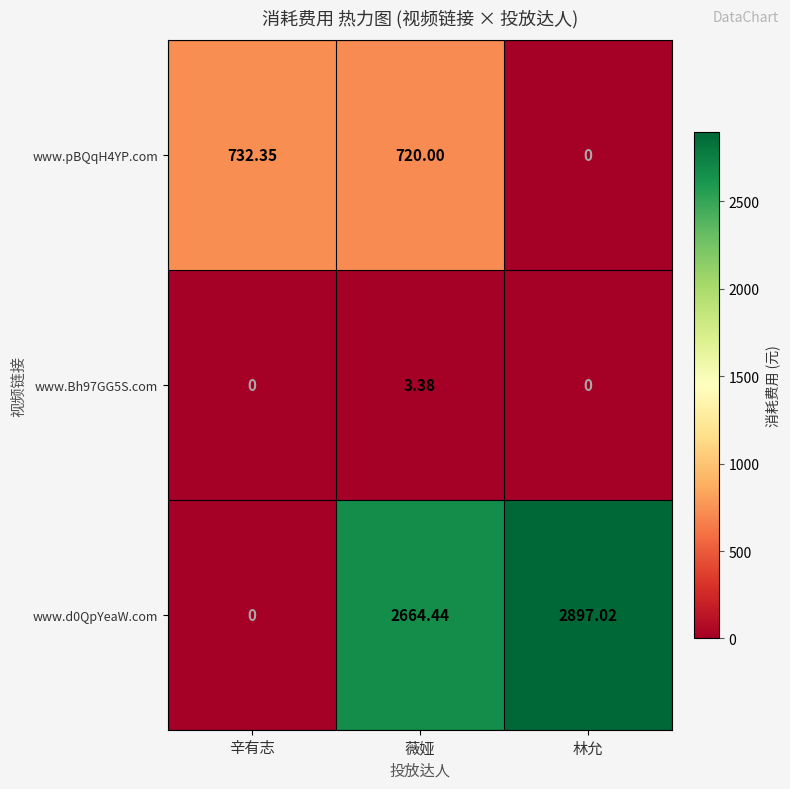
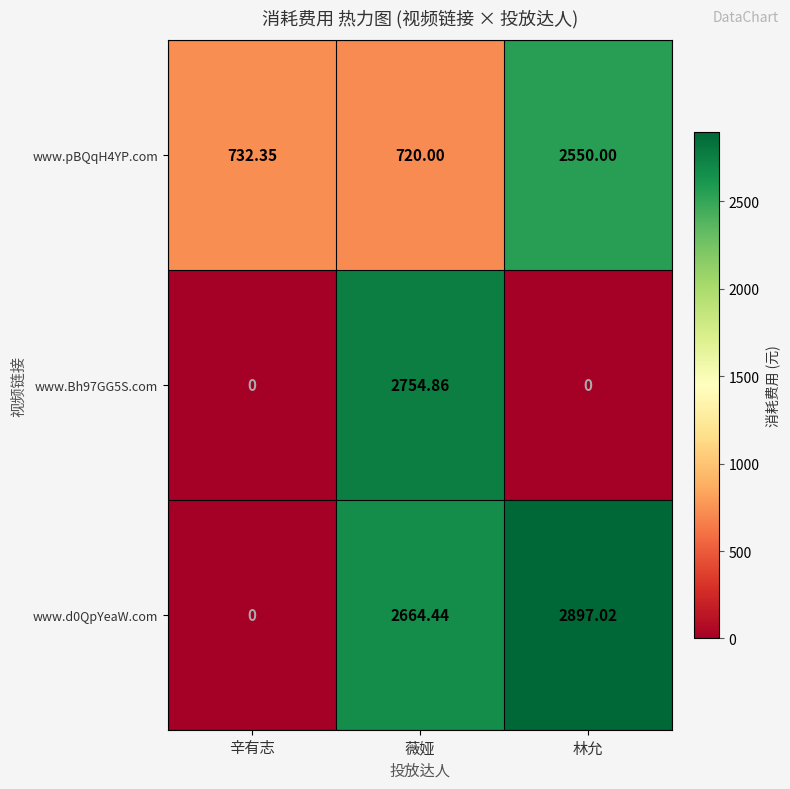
www.pBQqH4YP.com, 林允: 0 -> 2550.00
www.Bh97GG5S.com, 薇娅: 3.38 -> 2754.86
